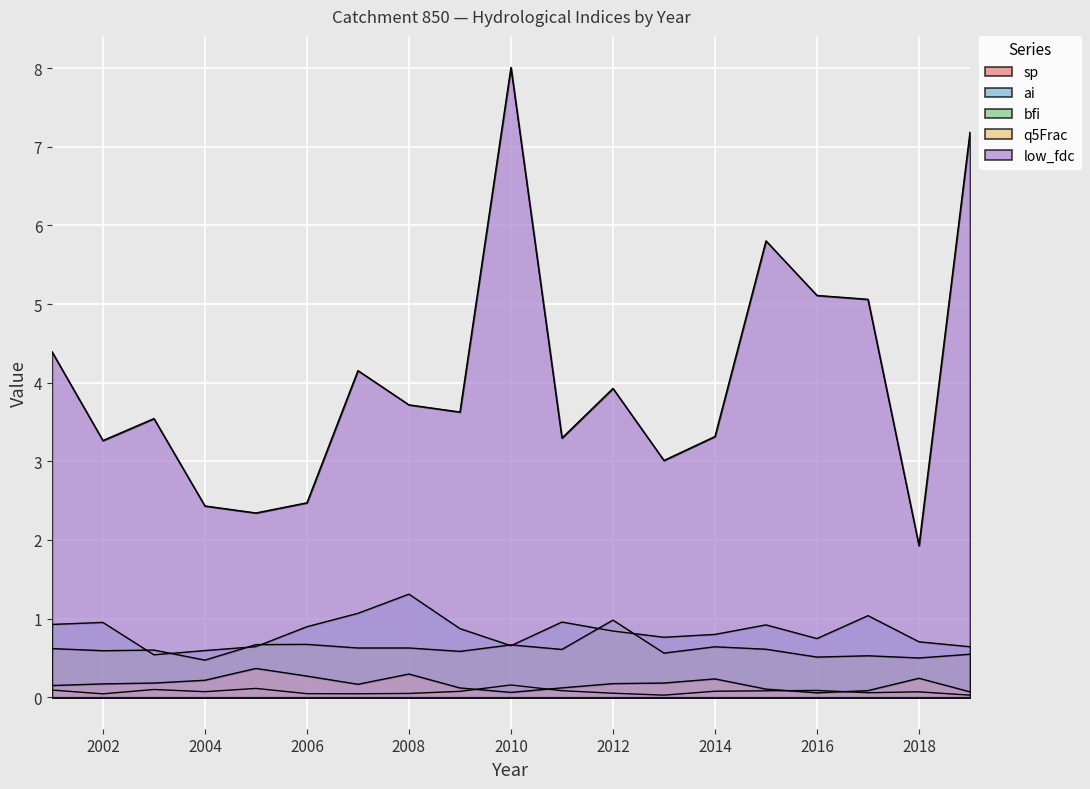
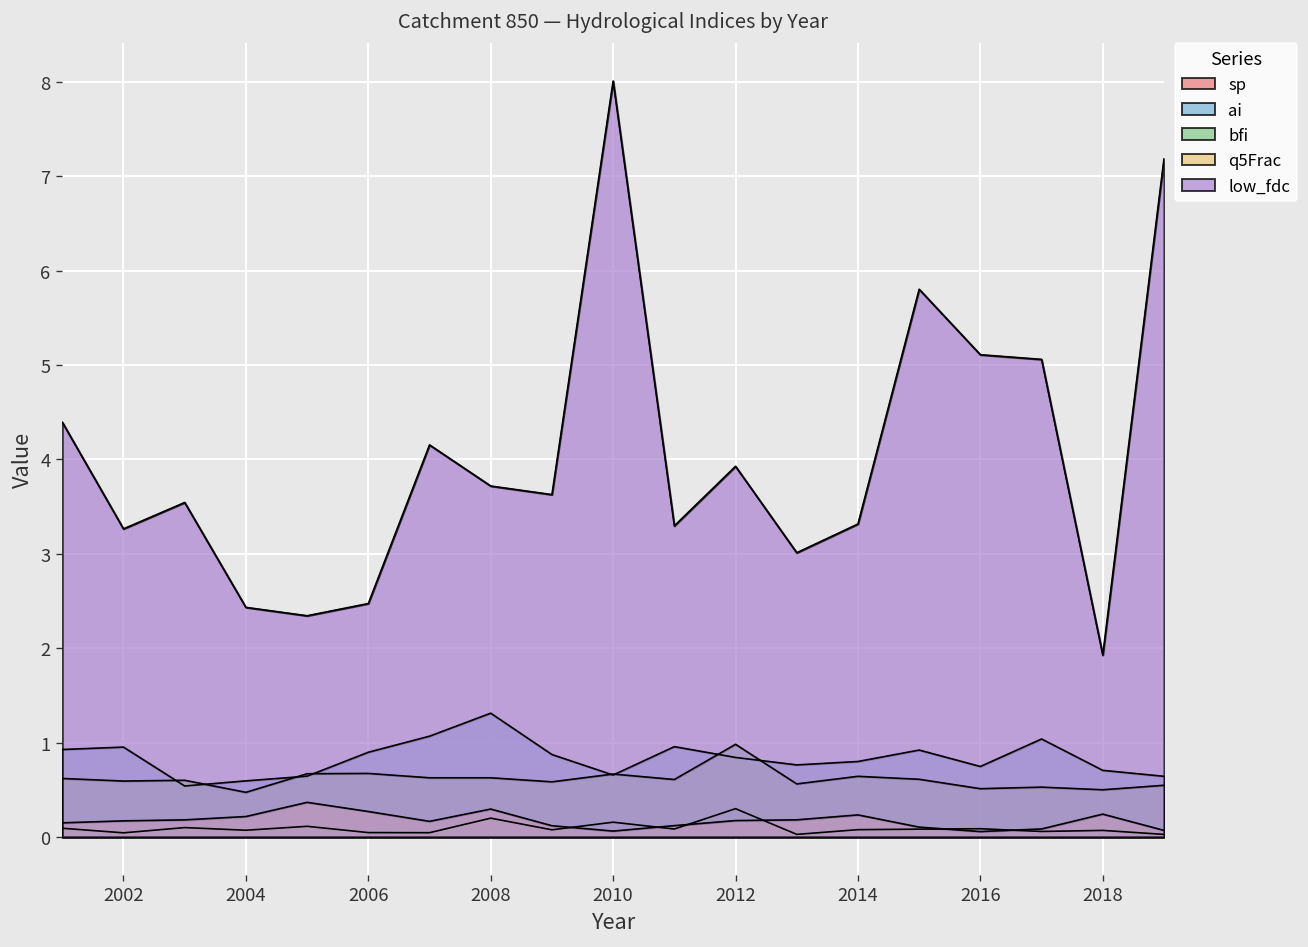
sp, 2008: 0.0 -> 0.2
sp, 2012: 0.1 -> 0.3
